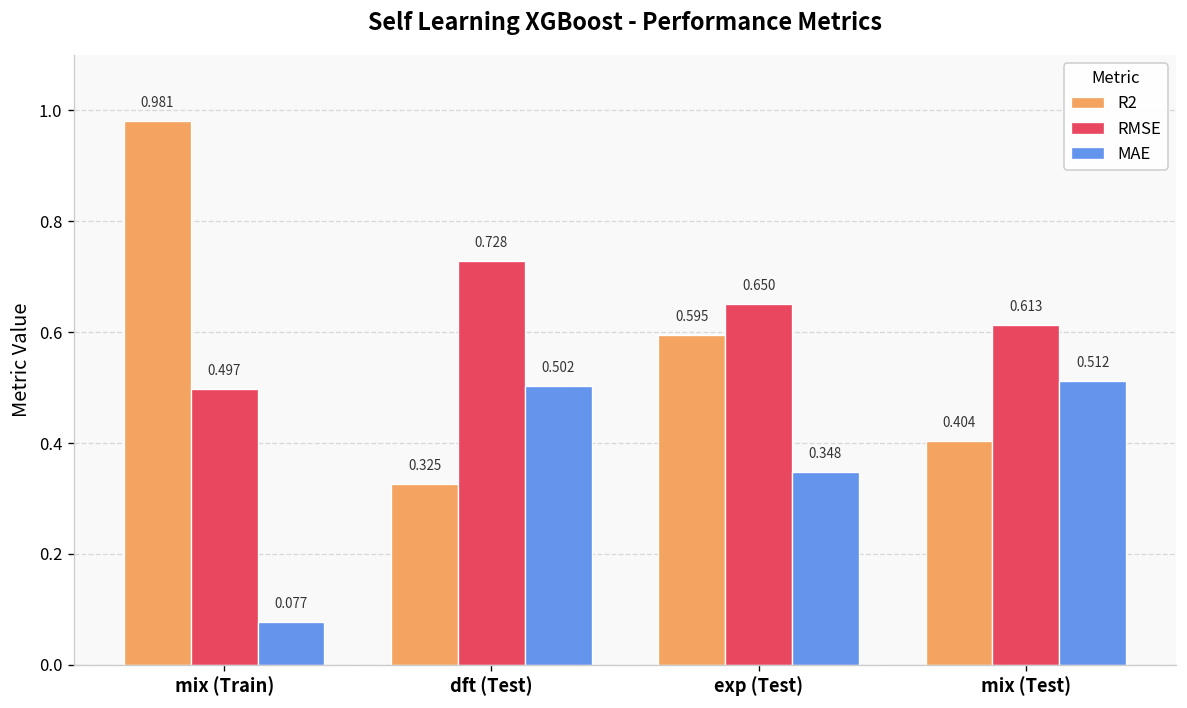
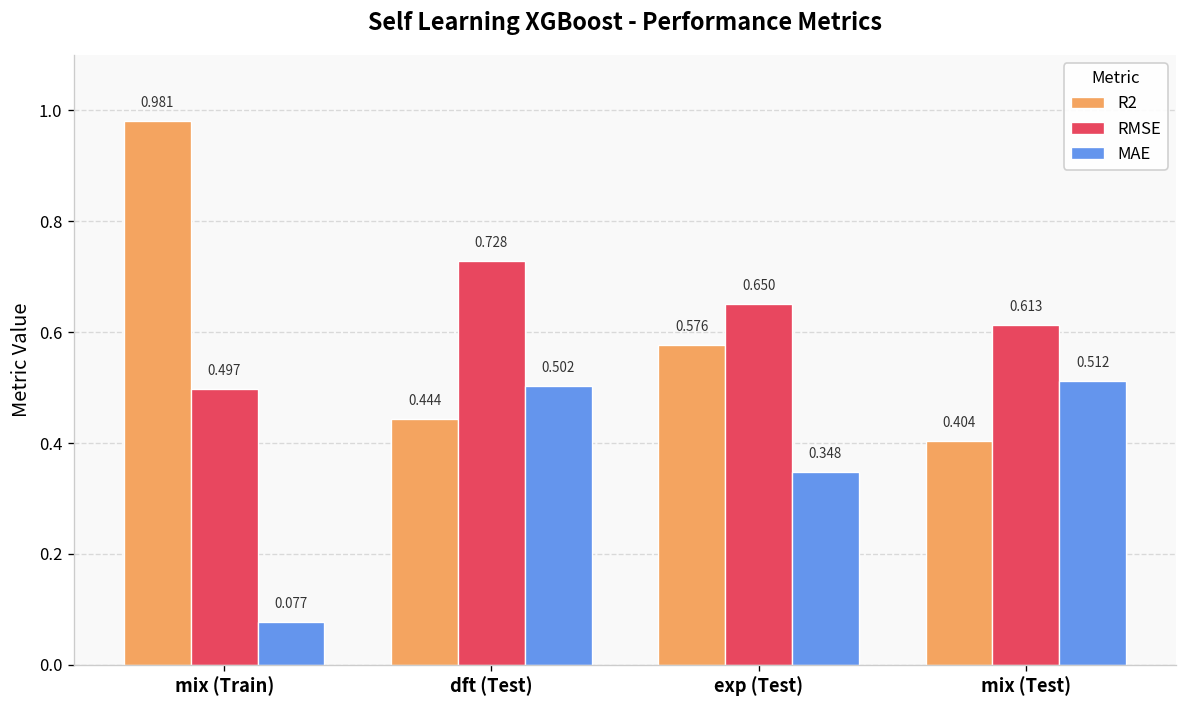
R2, dft (Test): 0.325 -> 0.444
R2, exp (Test): 0.595 -> 0.576
